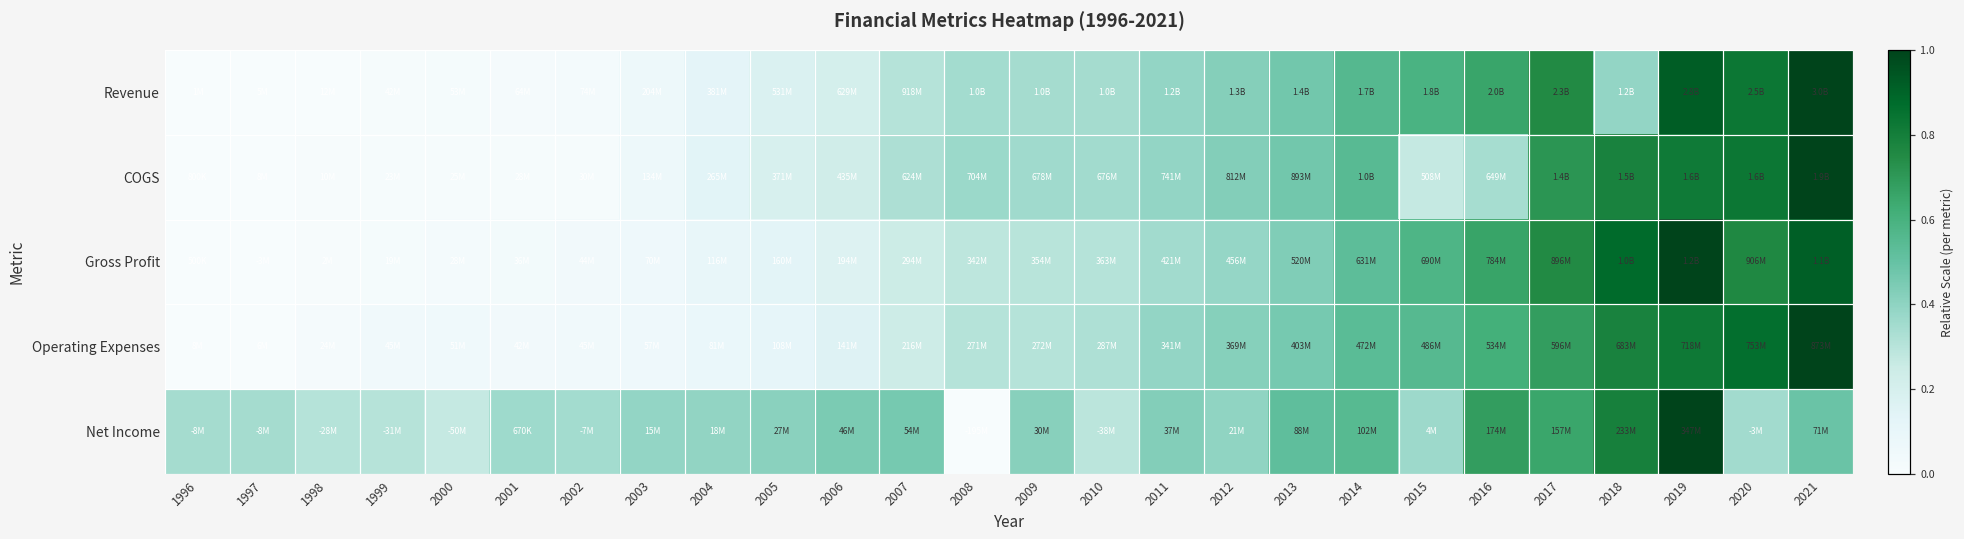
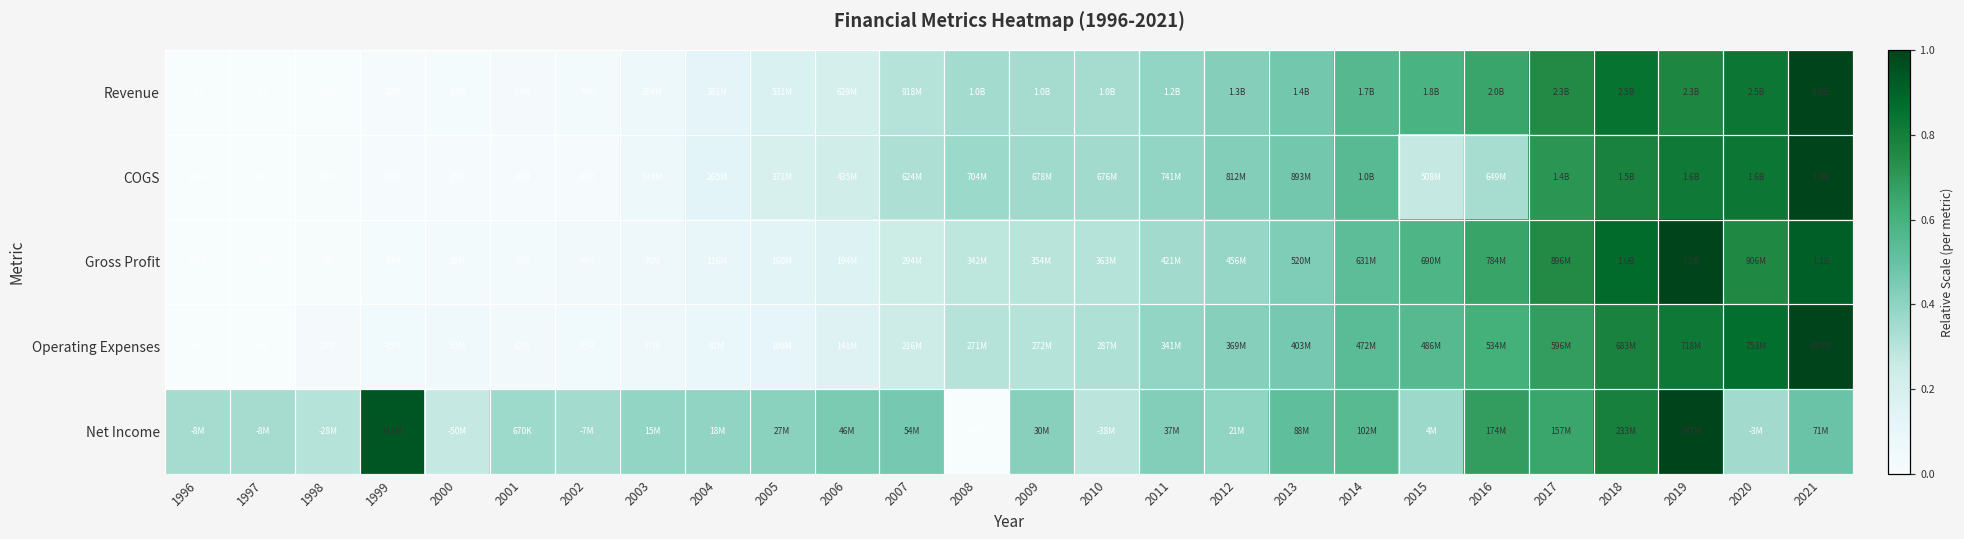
Revenue, 2018: 1.2B -> 2.5B
Revenue, 2019: 2.8B -> 2.3B
Net Income, 1999: -31M -> 316M
